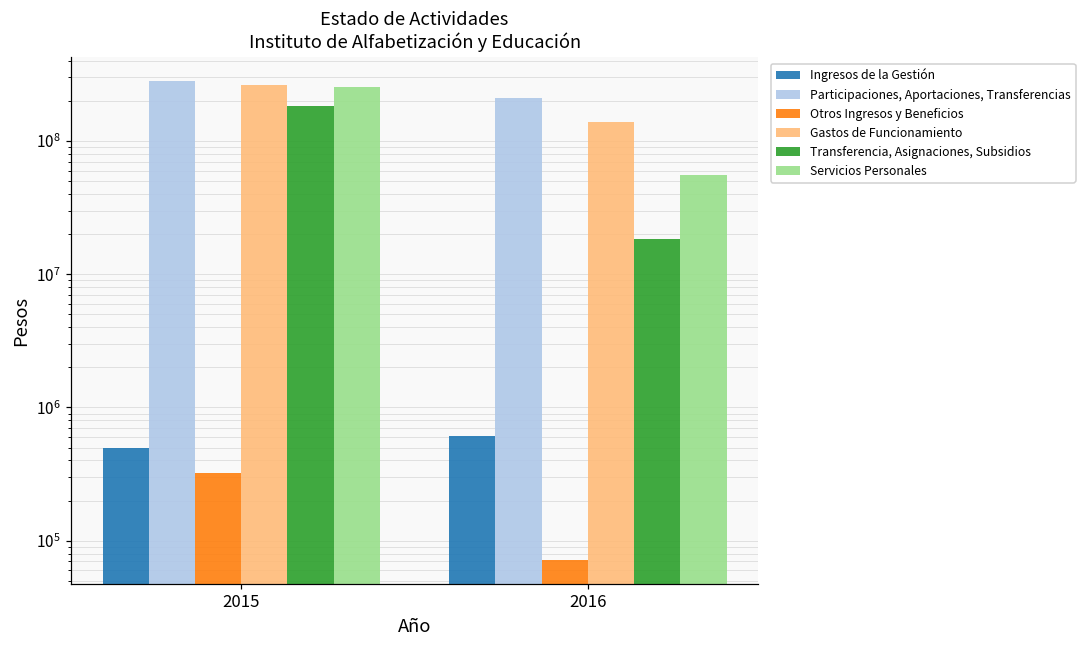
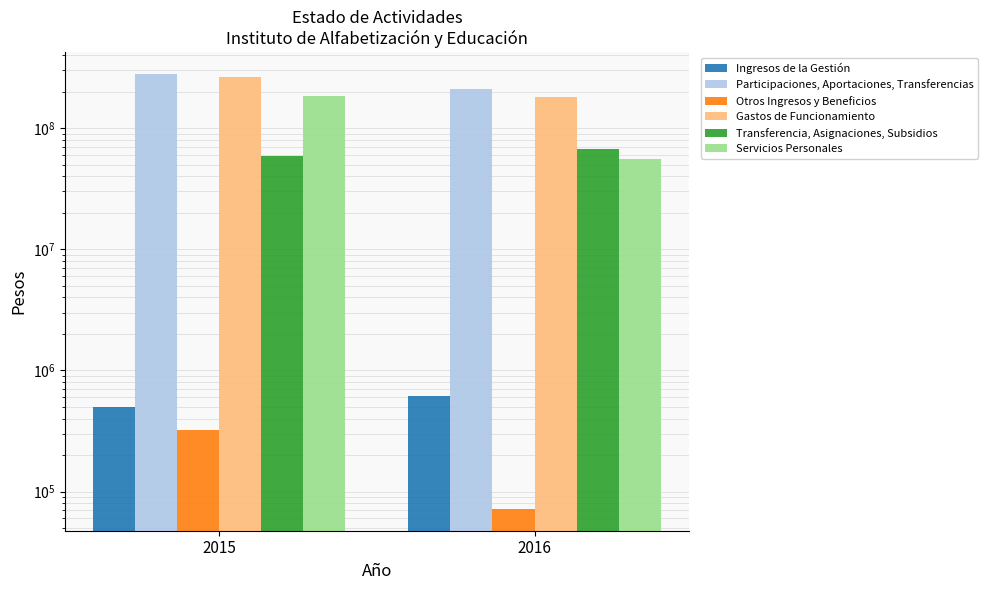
Transferencia, Asignaciones, Subsidios, 2015: 180000000 -> 60000000
Servicios Personales, 2015: 260000000 -> 180000000
Gastos de Funcionamiento, 2016: 140000000 -> 180000000
Transferencia, Asignaciones, Subsidios, 2016: 18000000 -> 70000000
